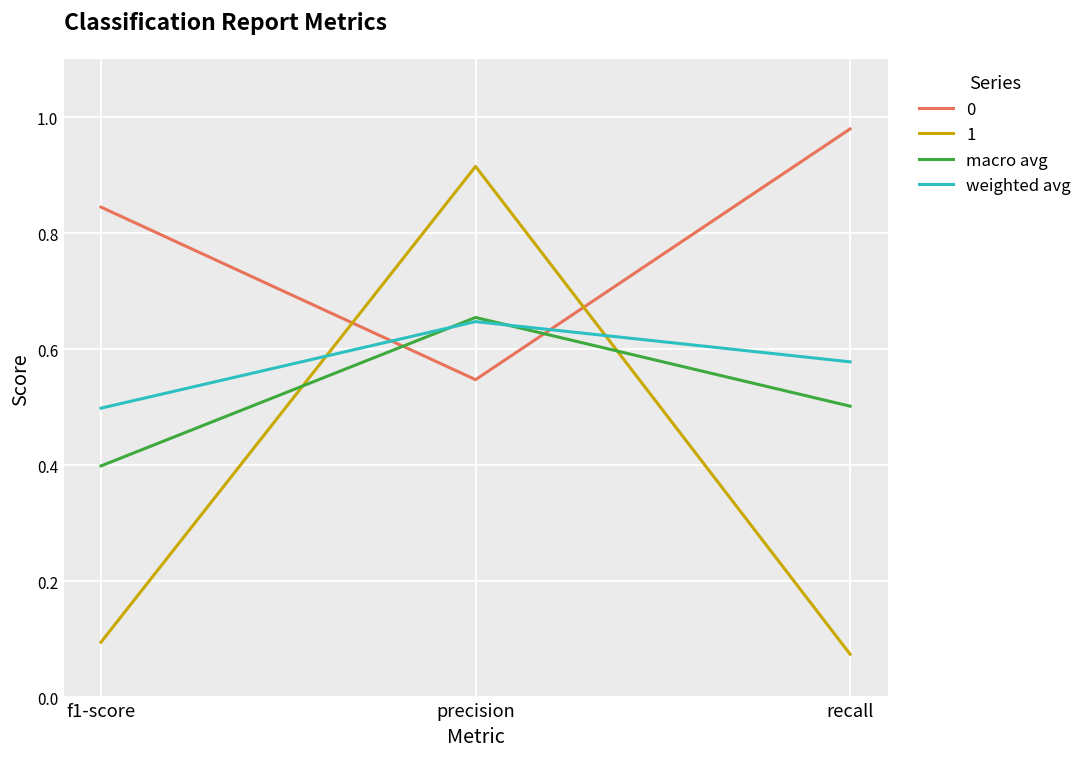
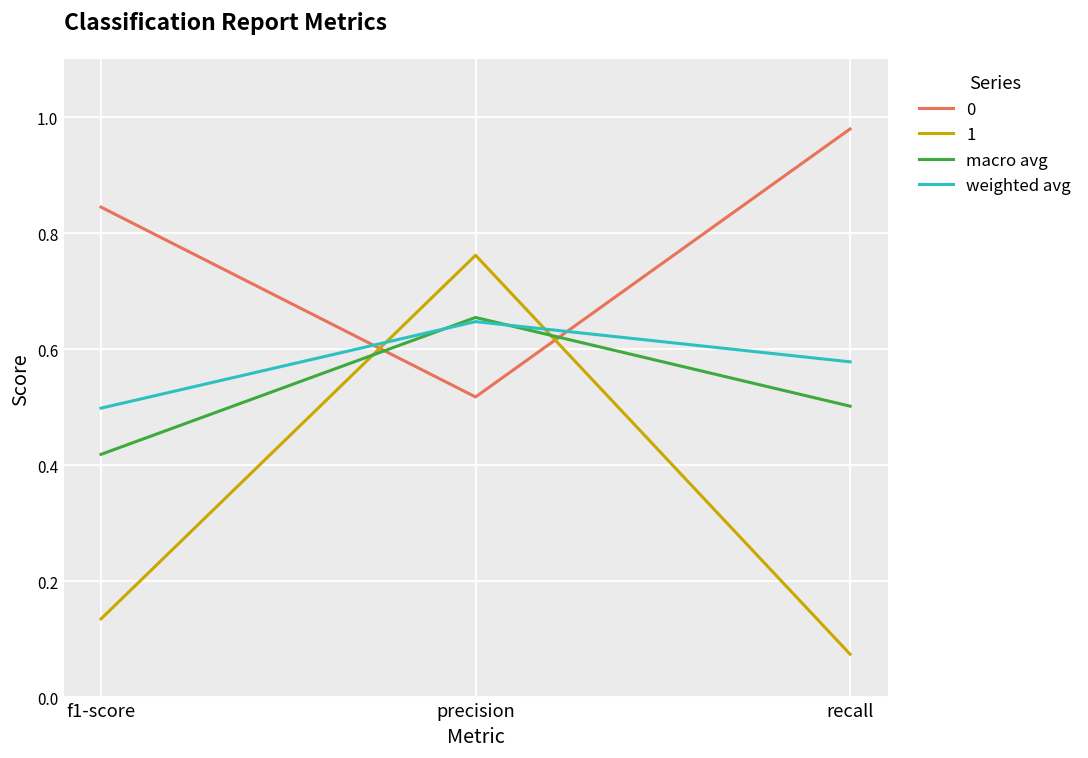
1, f1-score: 0.09 -> 0.13
macro avg, f1-score: 0.40 -> 0.42
0, precision: 0.55 -> 0.52
1, precision: 0.92 -> 0.76
